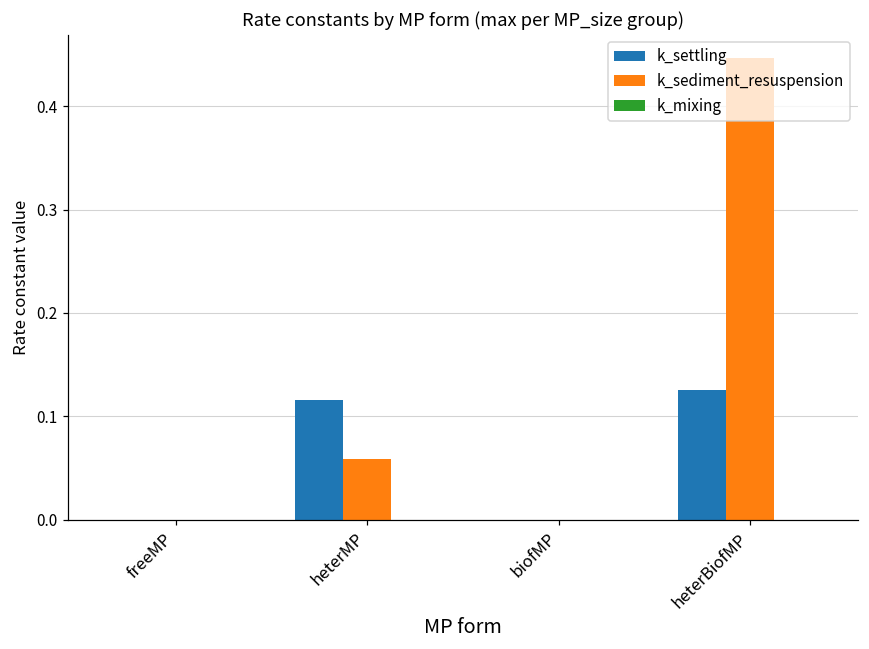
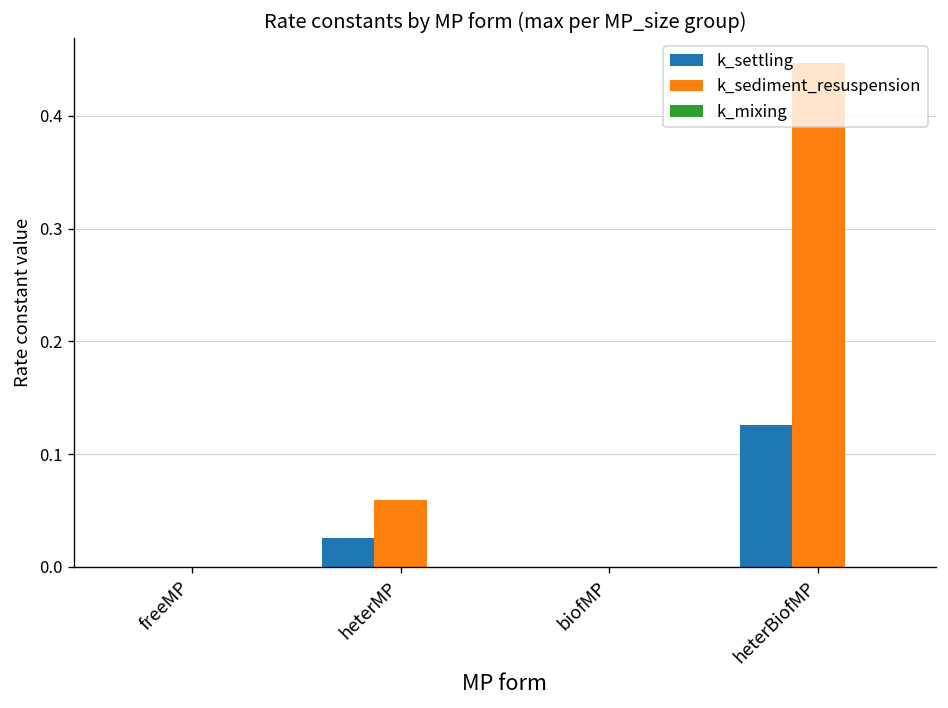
k_settling, heterMP: 0.12 -> 0.03
